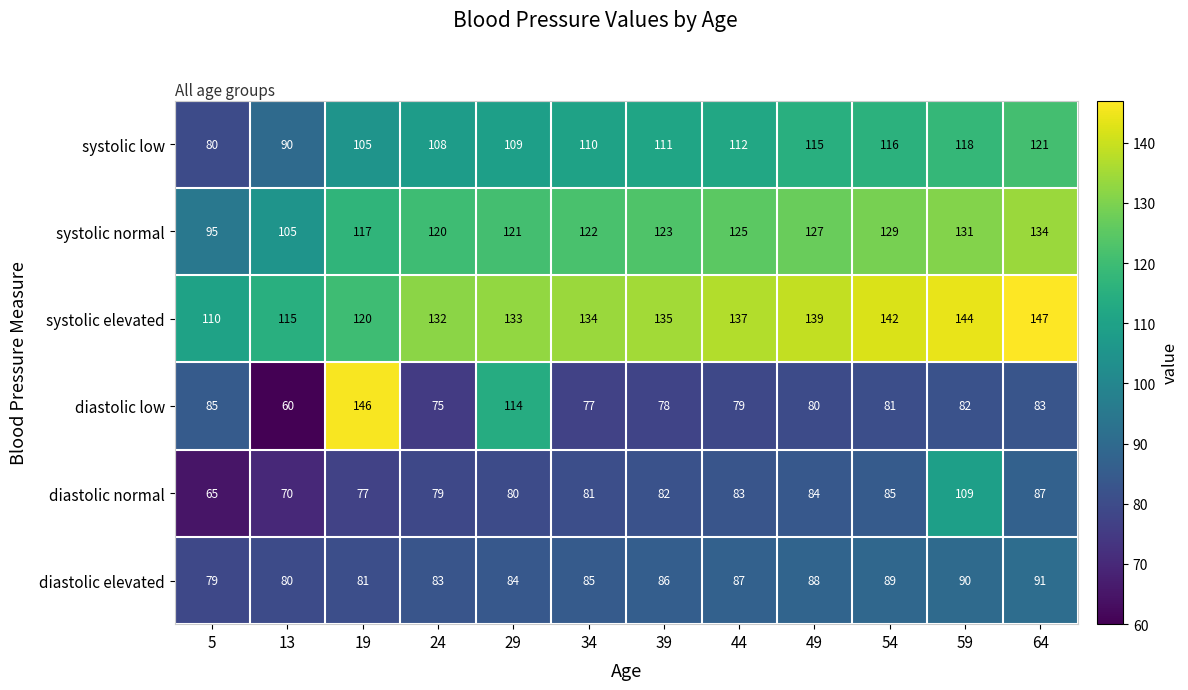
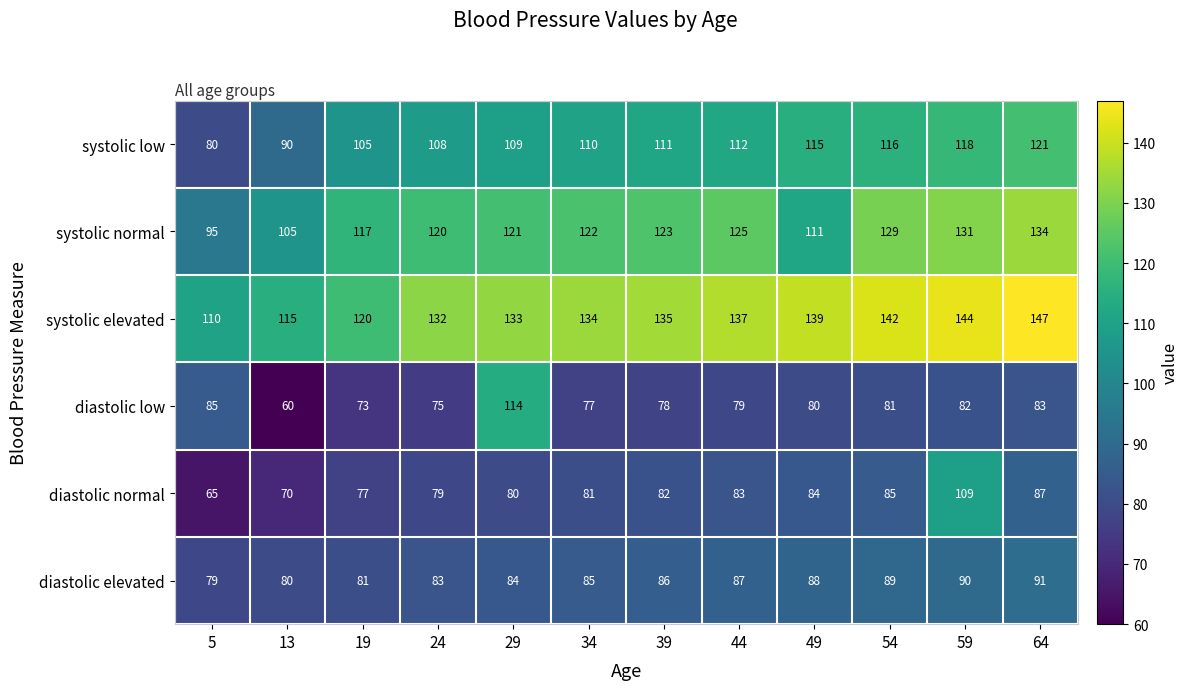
systolic normal, 49: 127 -> 111
diastolic low, 19: 146 -> 73
